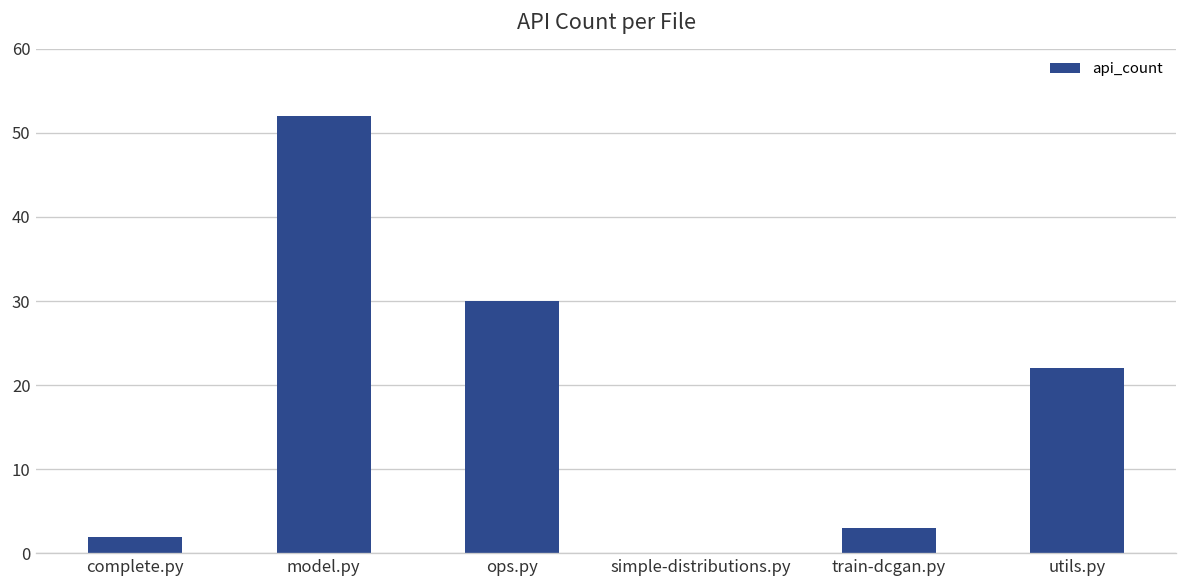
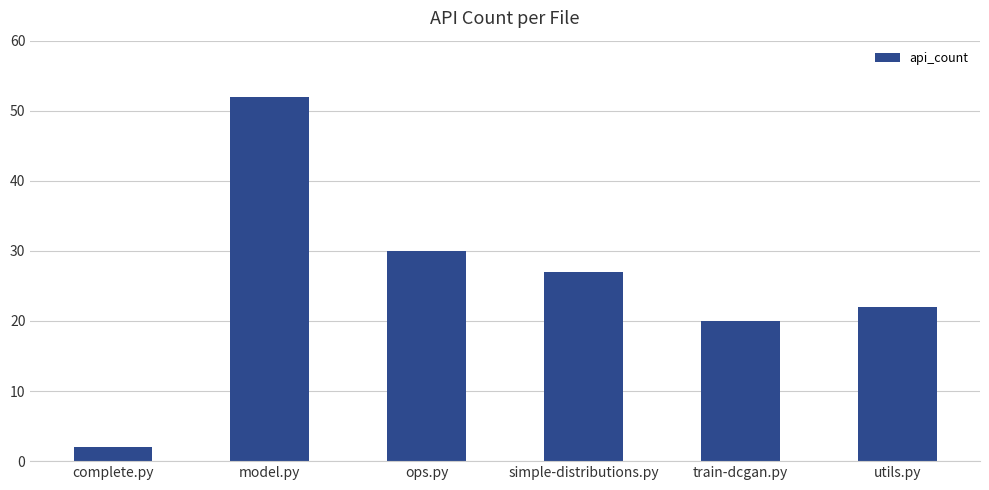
simple-distributions.py: 0 -> 27
train-dcgan.py: 3 -> 20
